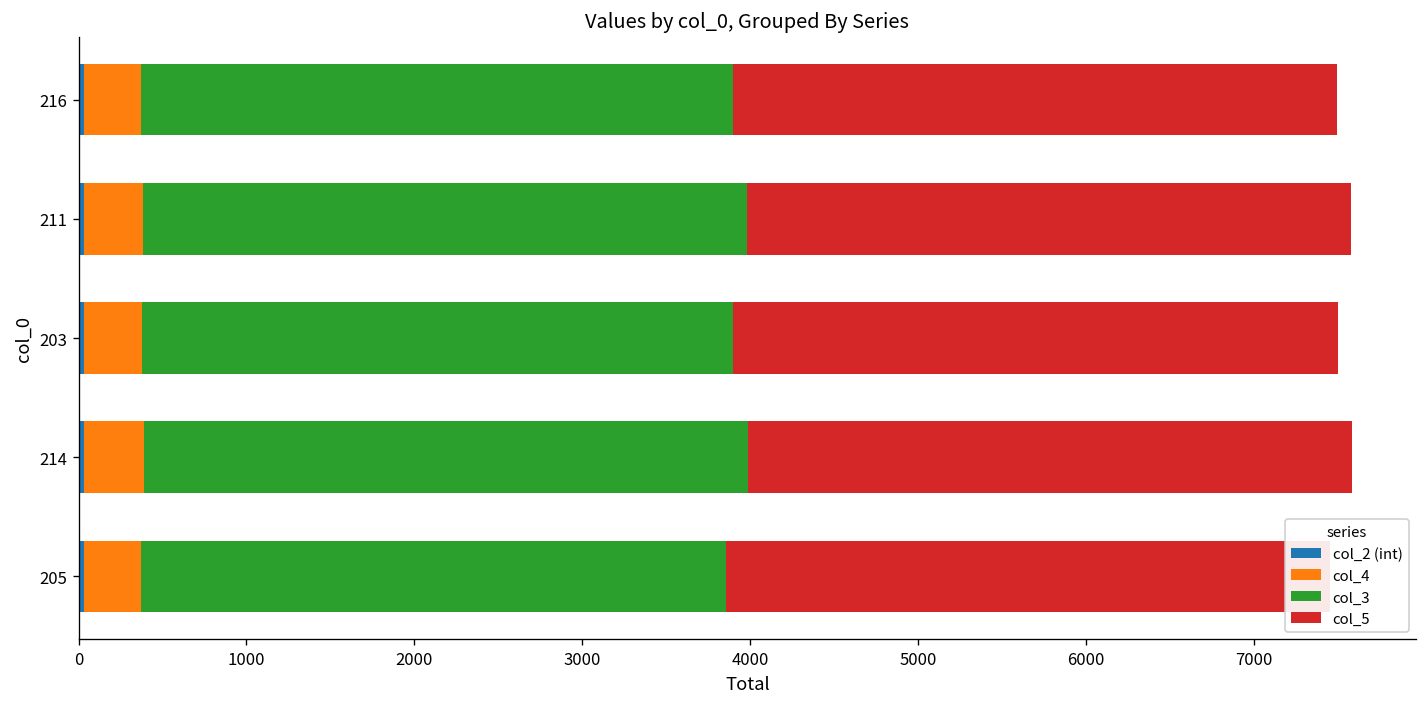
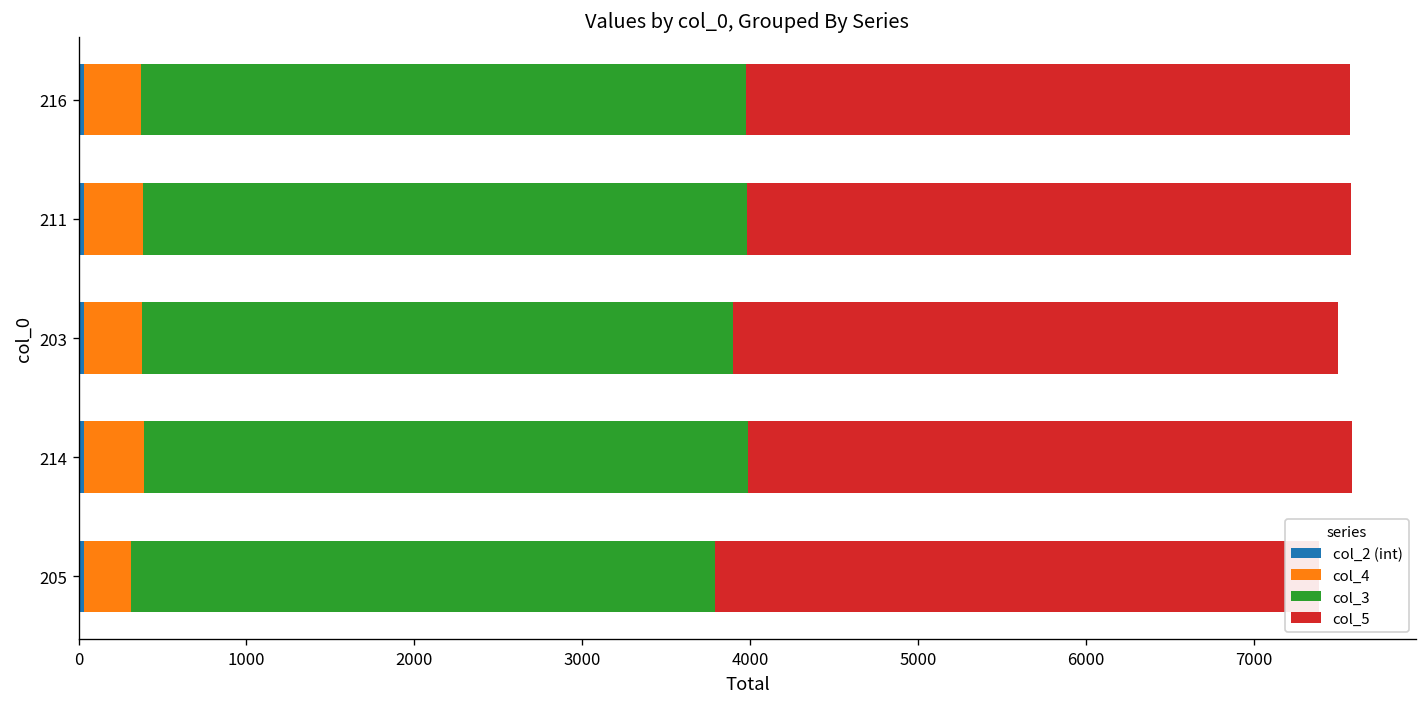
col_3, 216: 3530 -> 3600
col_4, 205: 340 -> 280
